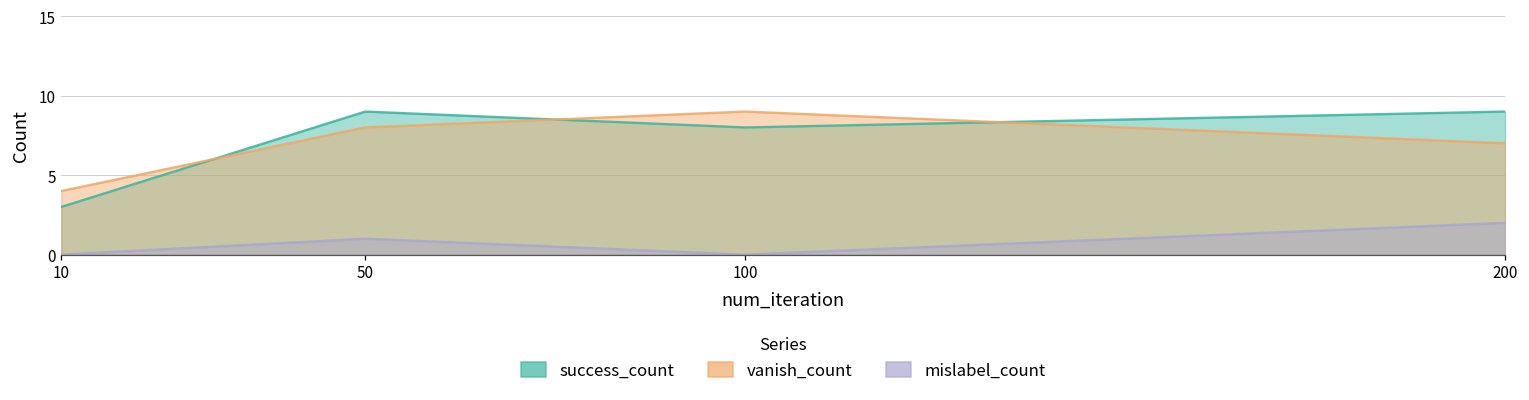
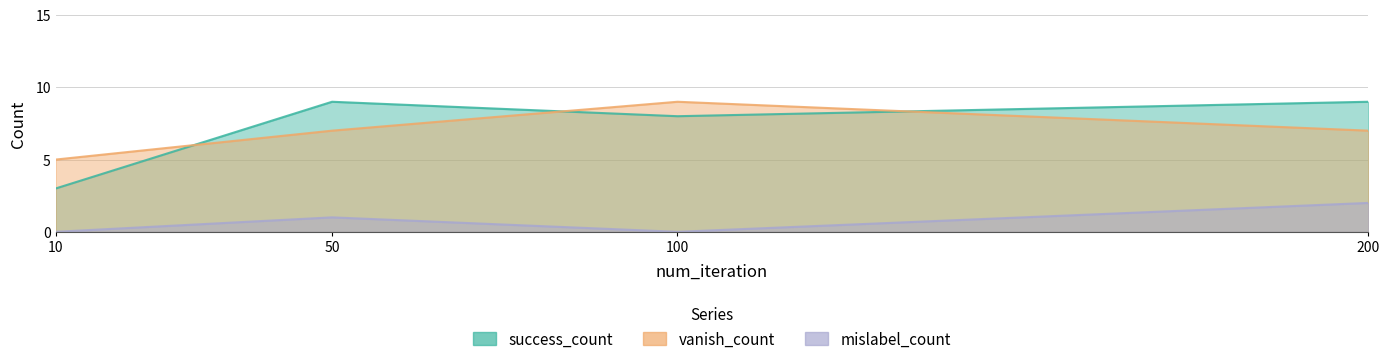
vanish_count, 10: 4 -> 5
vanish_count, 50: 8 -> 7
